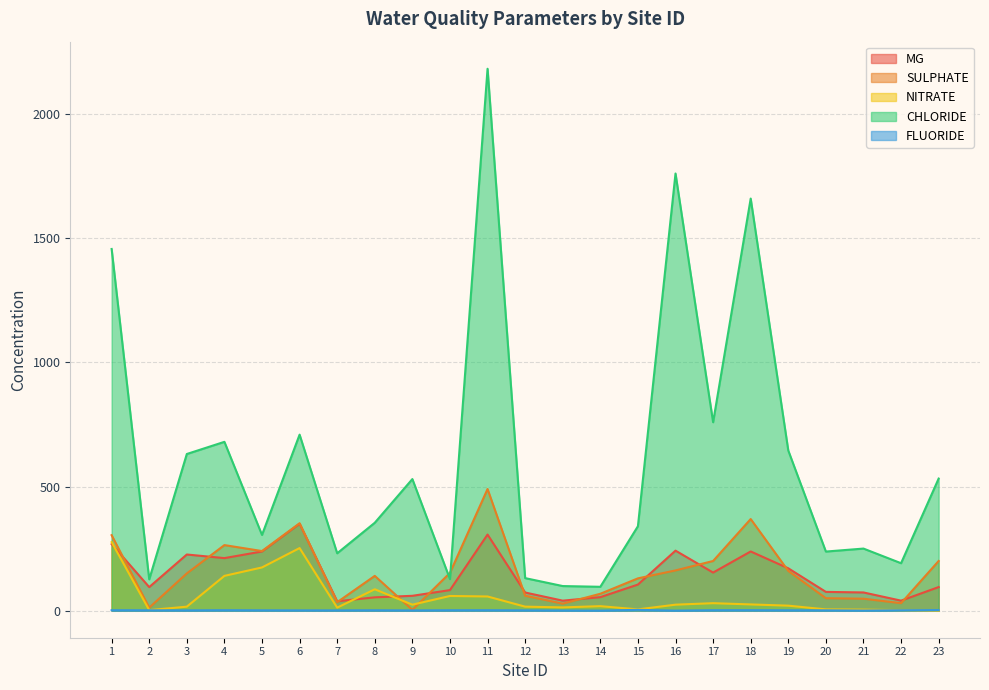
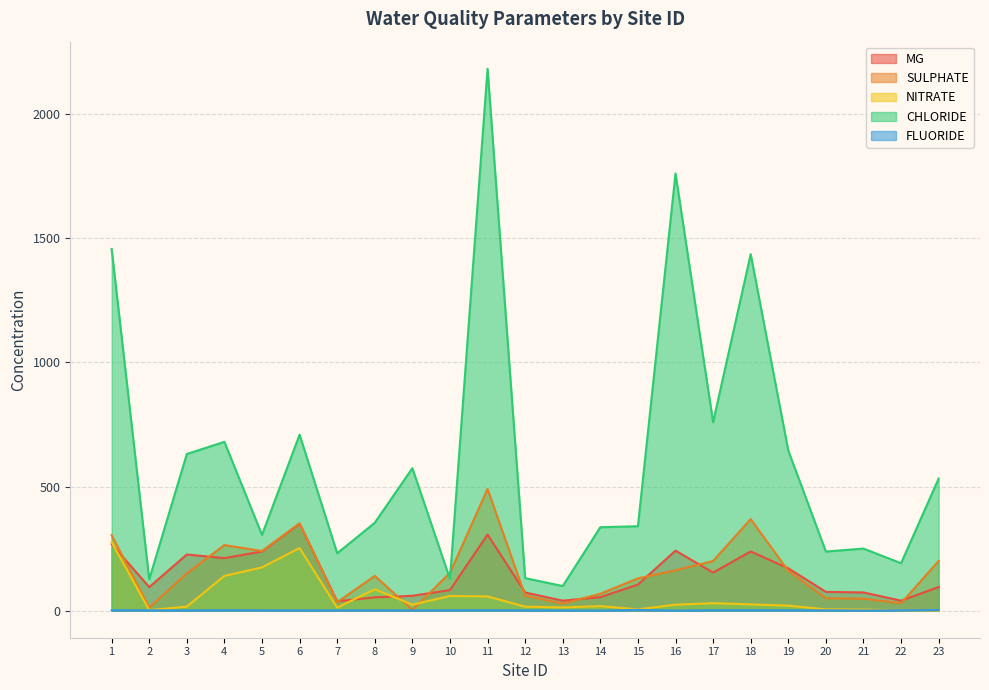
CHLORIDE, 9: 530 -> 570
CHLORIDE, 14: 100 -> 340
CHLORIDE, 18: 1660 -> 1440
